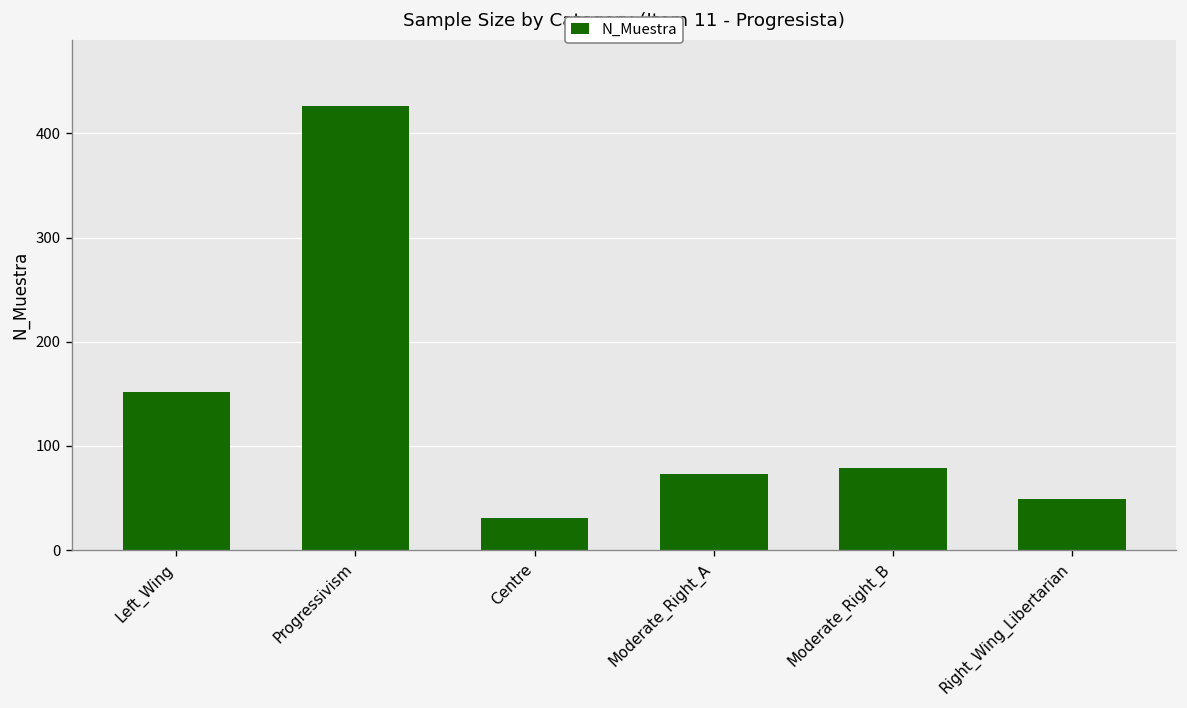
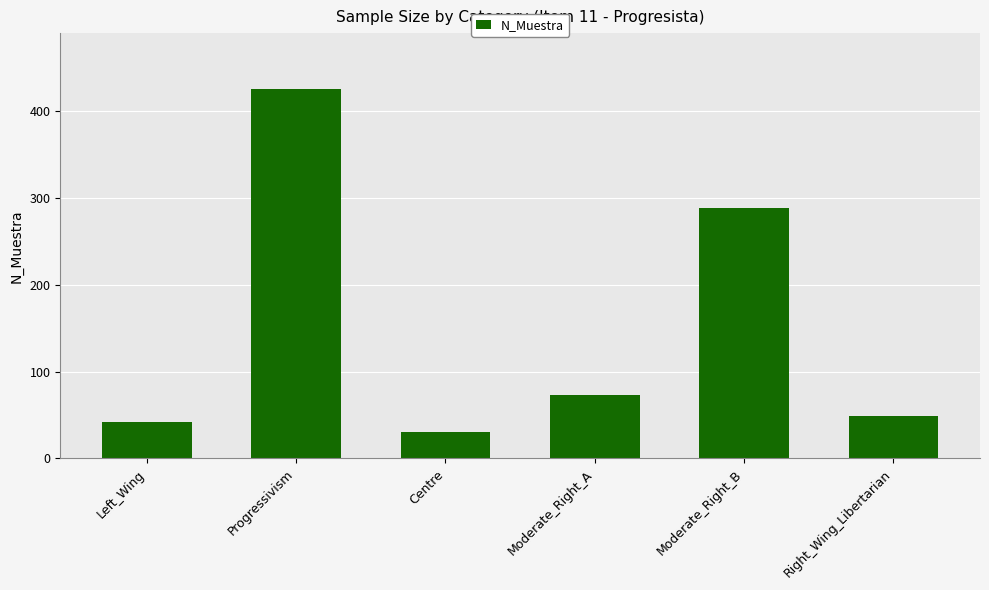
Left_Wing: 150 -> 40
Moderate_Right_B: 80 -> 290
